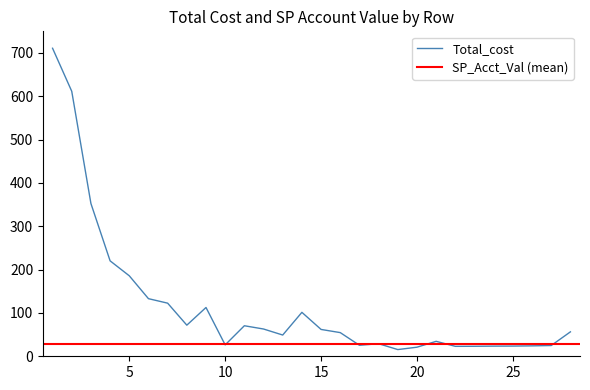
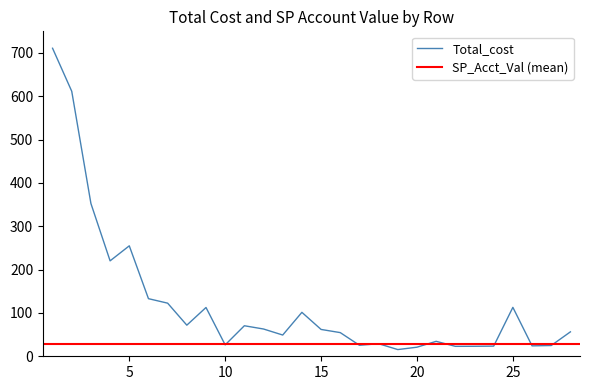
5: 190 -> 250
25: 20 -> 110
